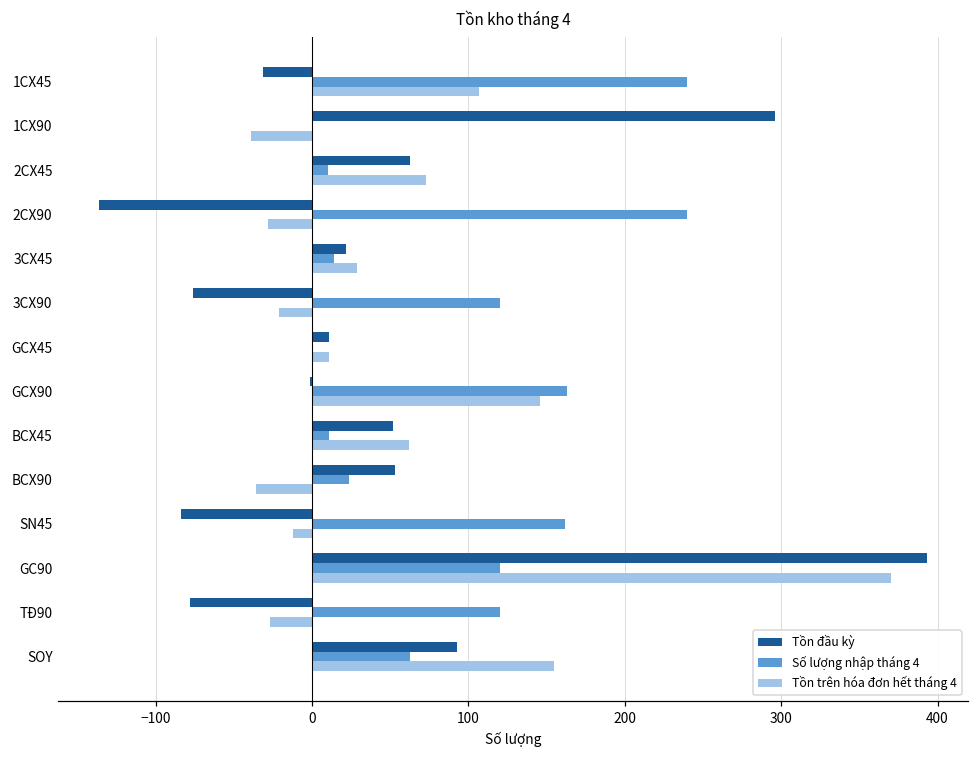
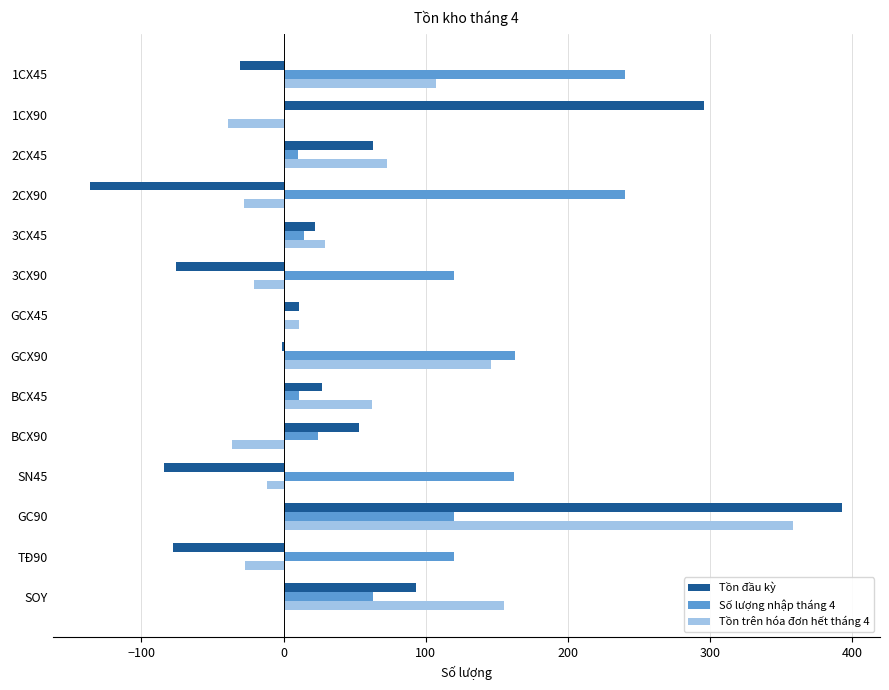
Tồn đầu kỳ, BCX45: 52 -> 27
Tồn trên hóa đơn hết tháng 4, GC90: 370 -> 358
